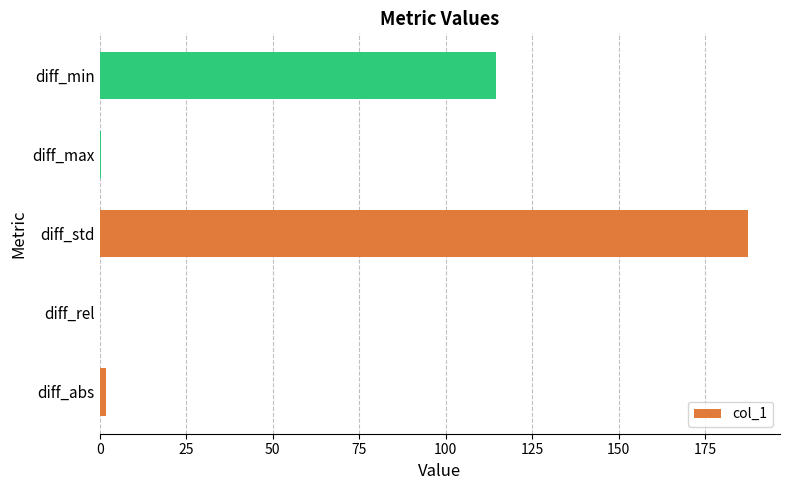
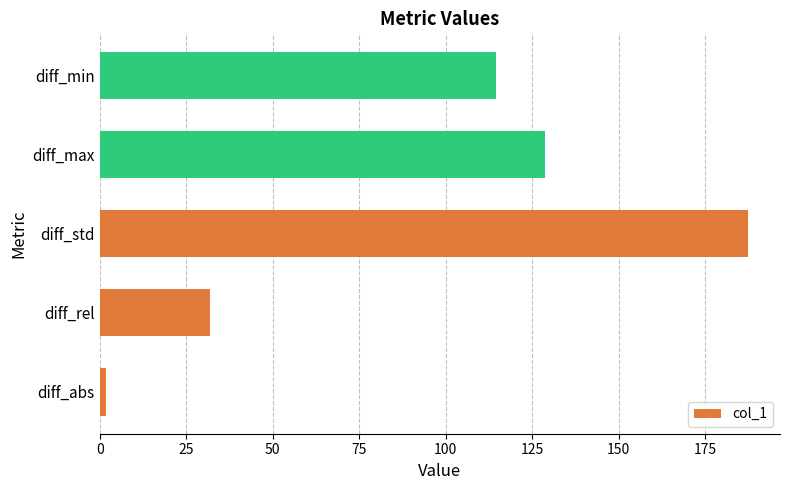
diff_max: 0 -> 129
diff_rel: 0 -> 32
